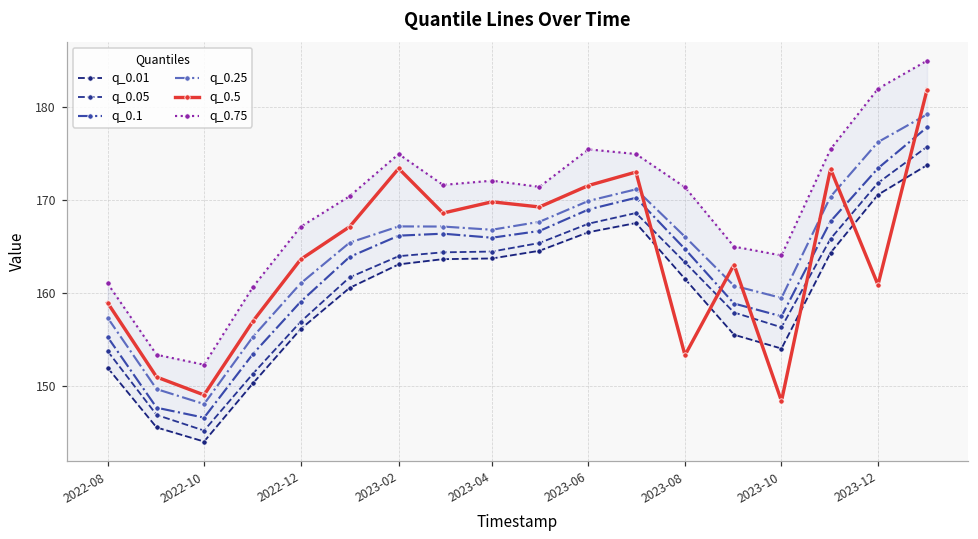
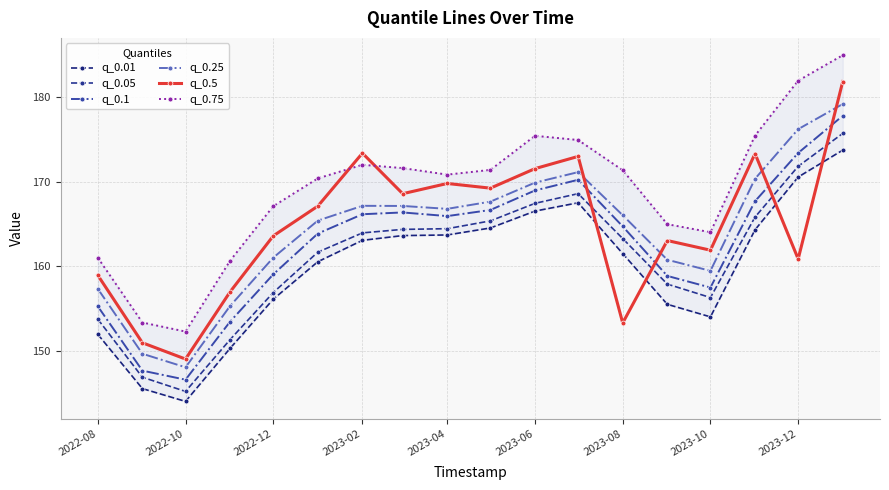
q_0.75, 2023-02: 175 -> 172
q_0.75, 2023-04: 172 -> 171
q_0.5, 2023-10: 148 -> 162
